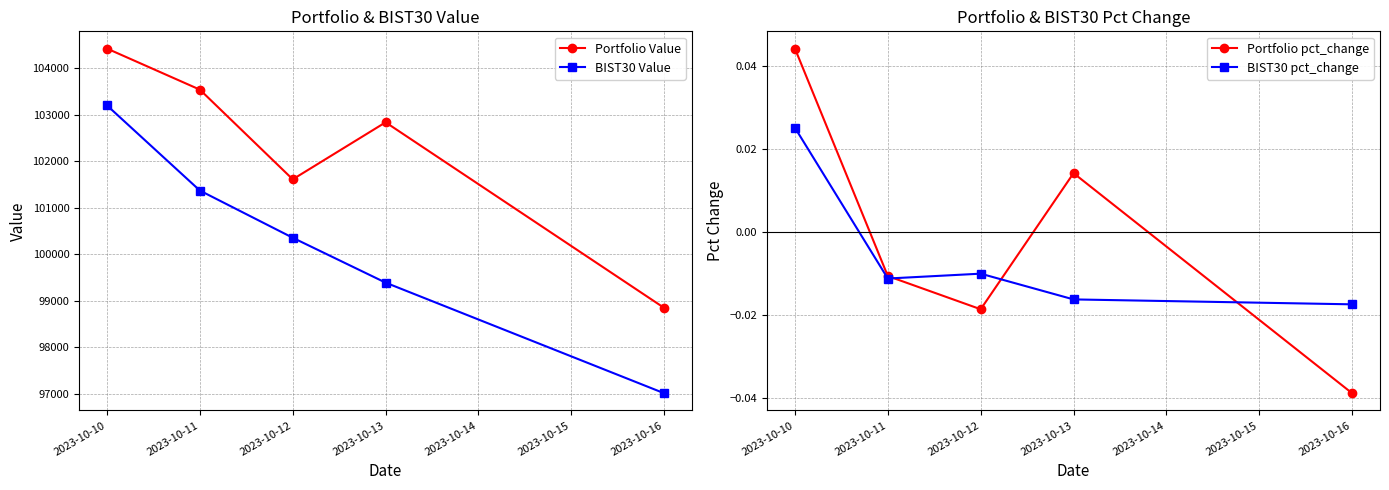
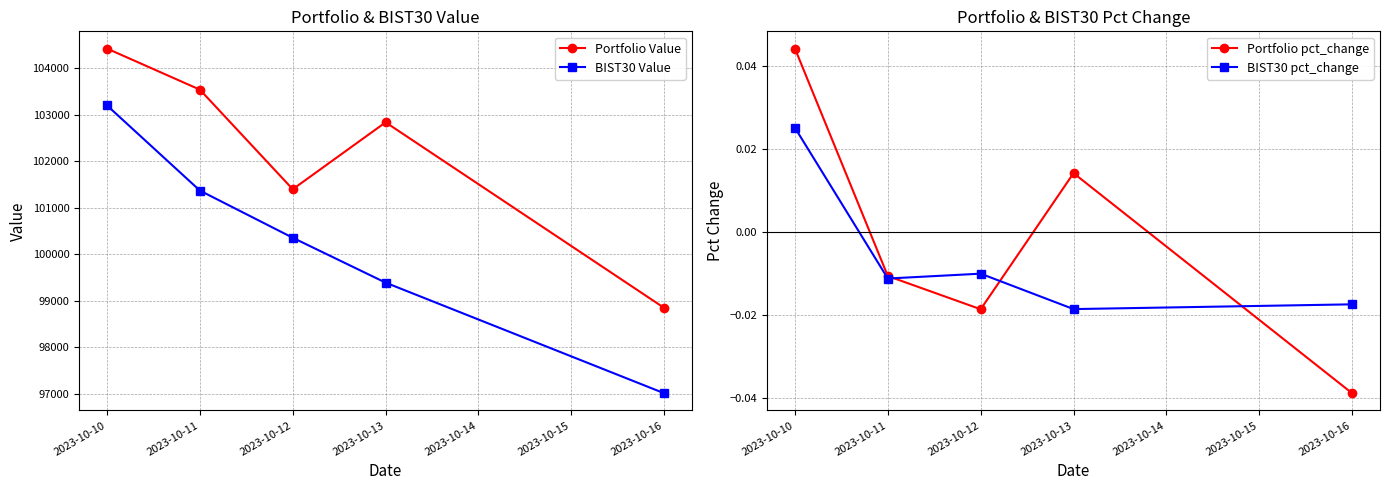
Portfolio & BIST30 Value, Portfolio Value, 2023-10-12: 101600 -> 101400
Portfolio & BIST30 Pct Change, BIST30 pct_change, 2023-10-13: -0.016 -> -0.019
